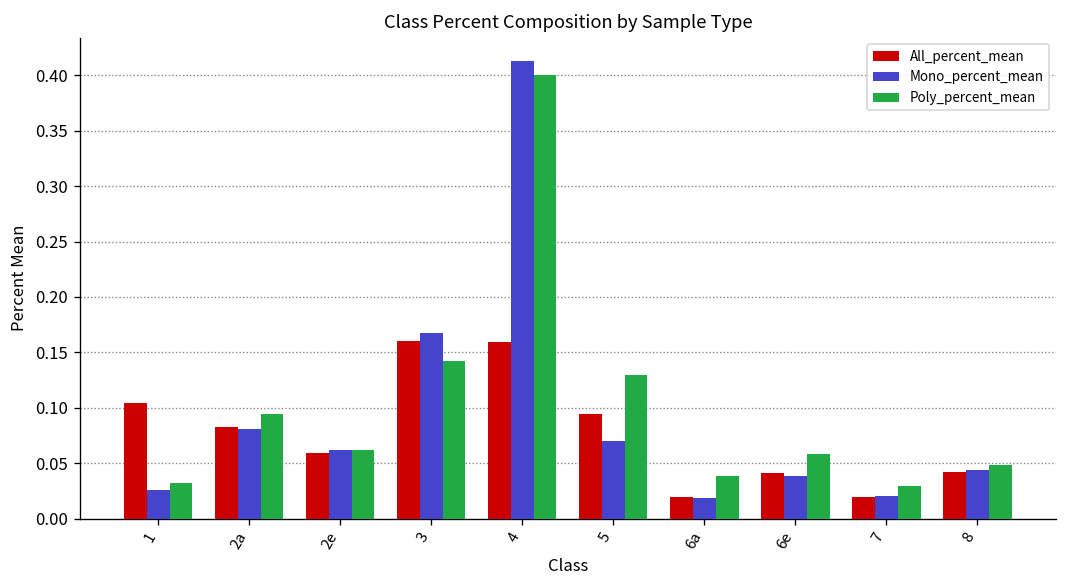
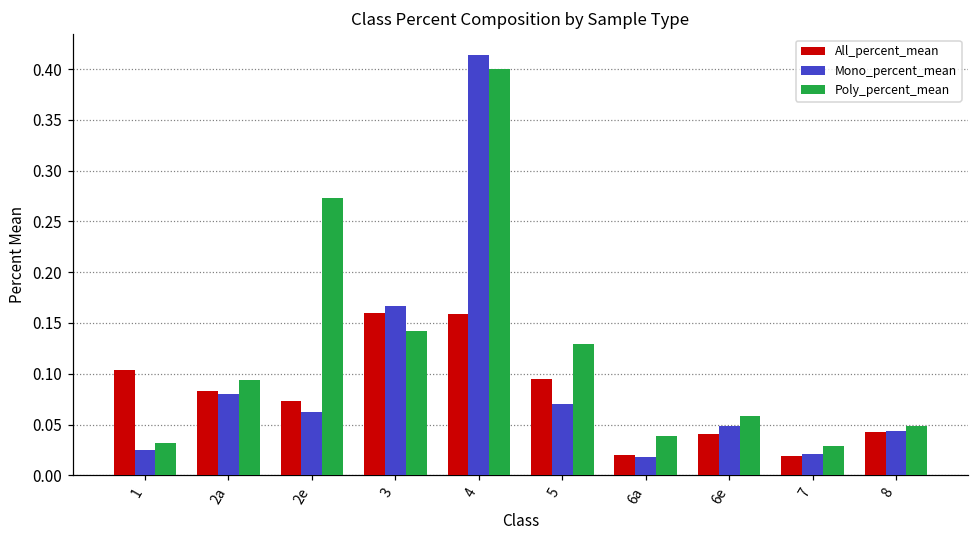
All_percent_mean, 2e: 0.06 -> 0.07
Poly_percent_mean, 2e: 0.06 -> 0.27
Mono_percent_mean, 6e: 0.04 -> 0.05
